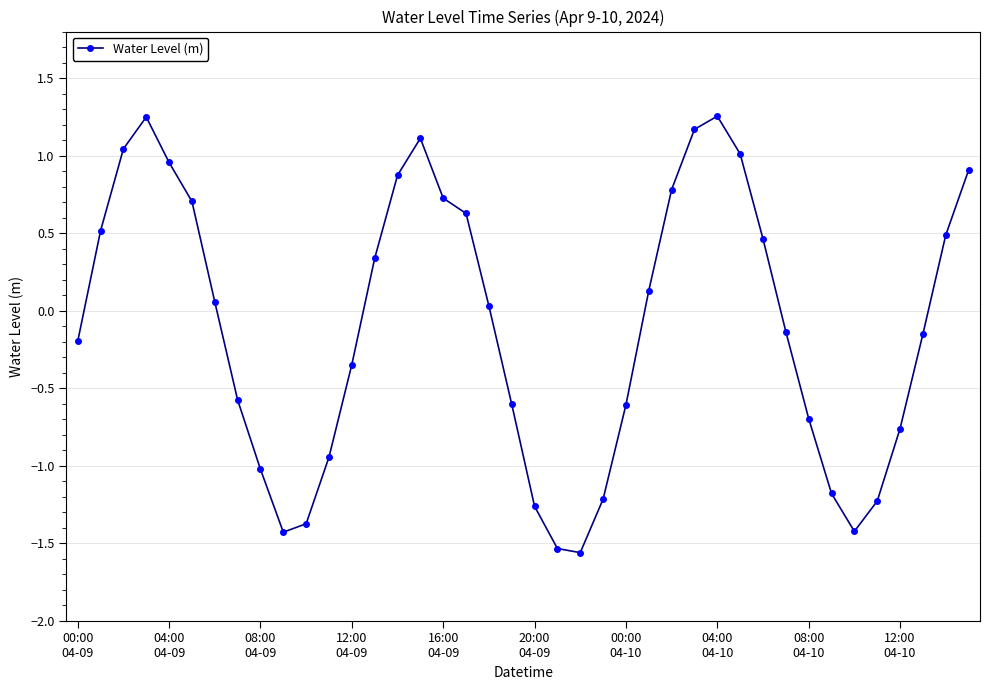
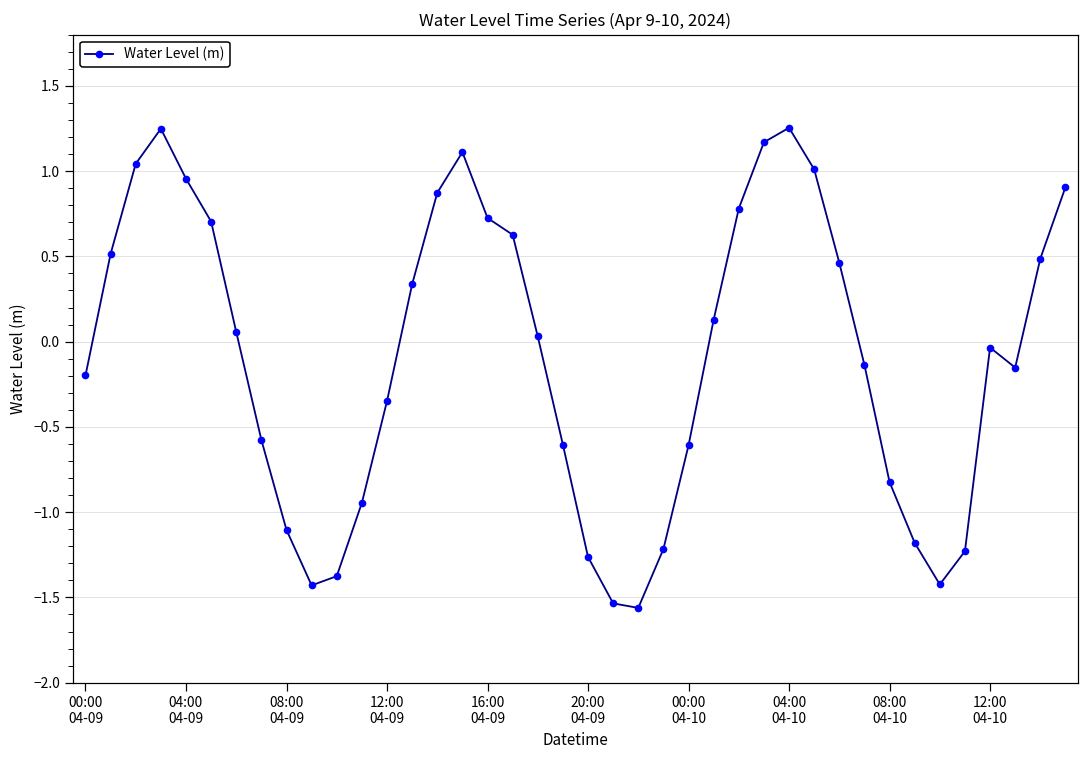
08:00 04-09: -1.02 -> -1.10
08:00 04-10: -0.70 -> -0.82
12:00 04-10: -0.76 -> -0.03
